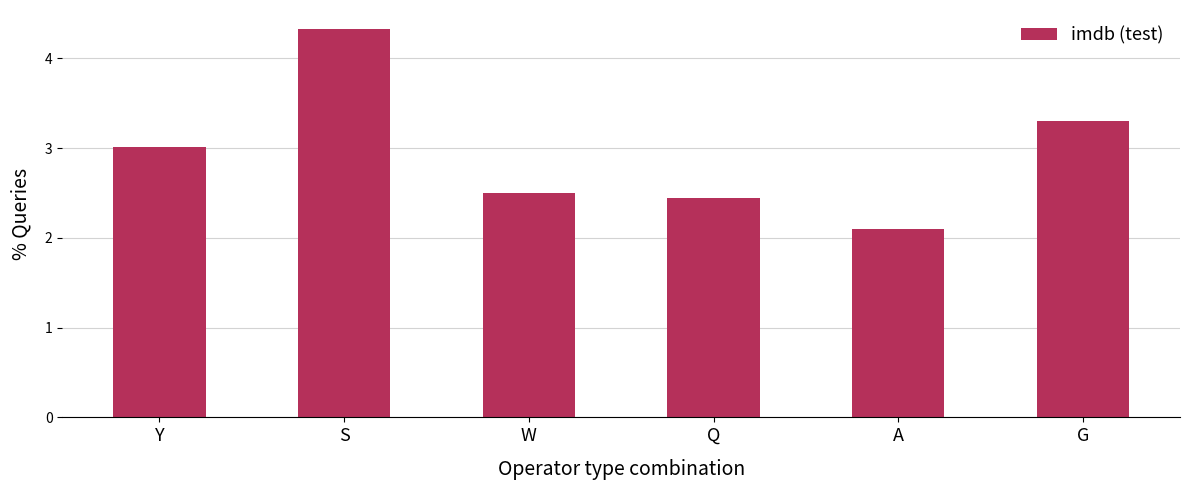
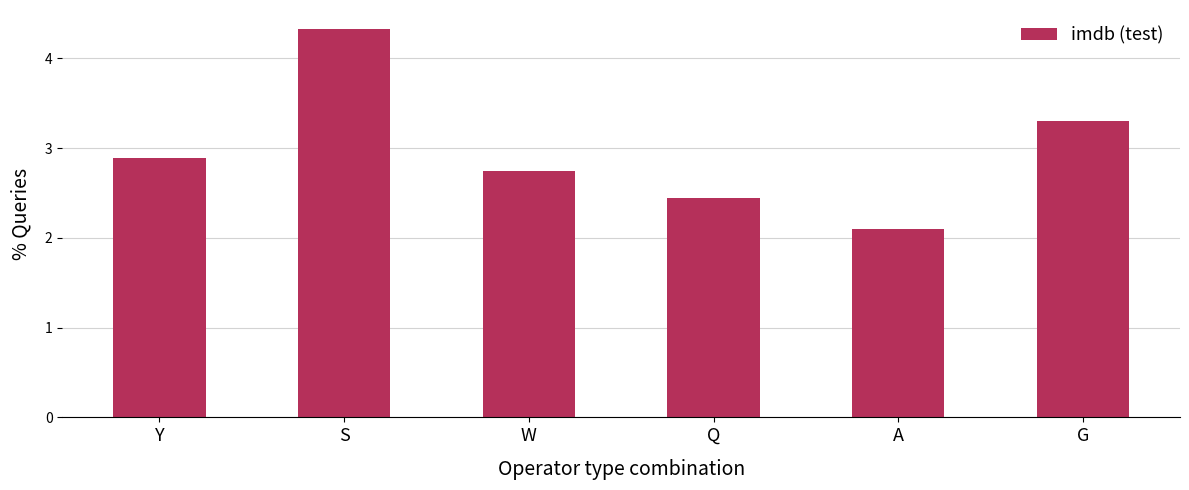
Y: 3.0 -> 2.9
W: 2.5 -> 2.7
